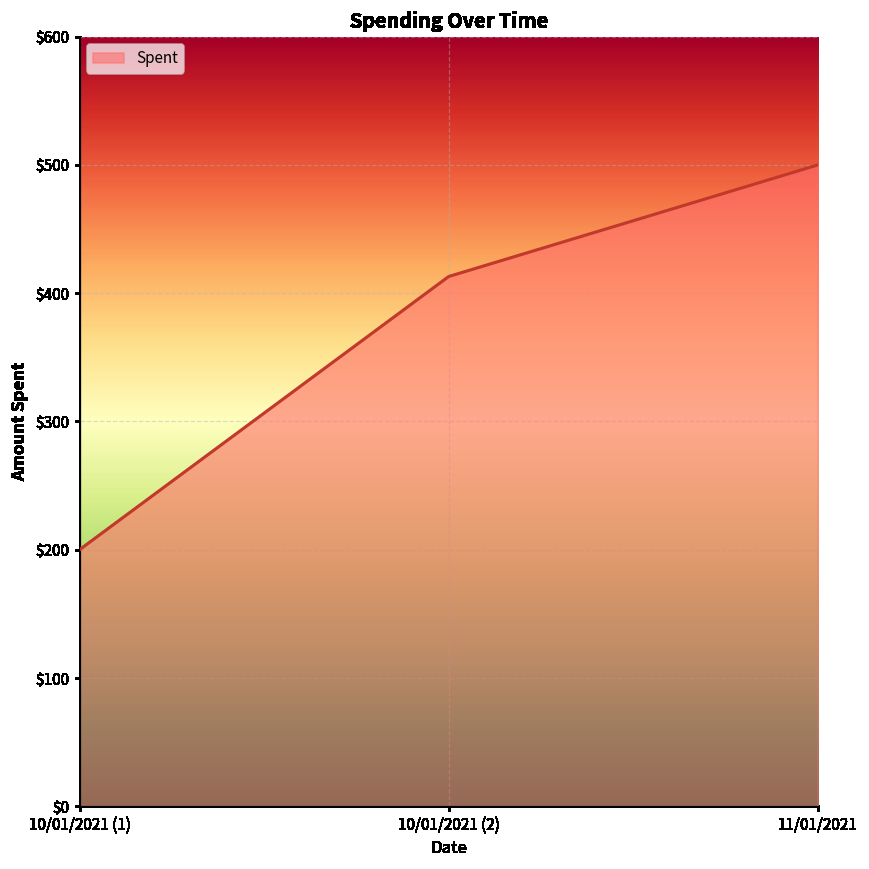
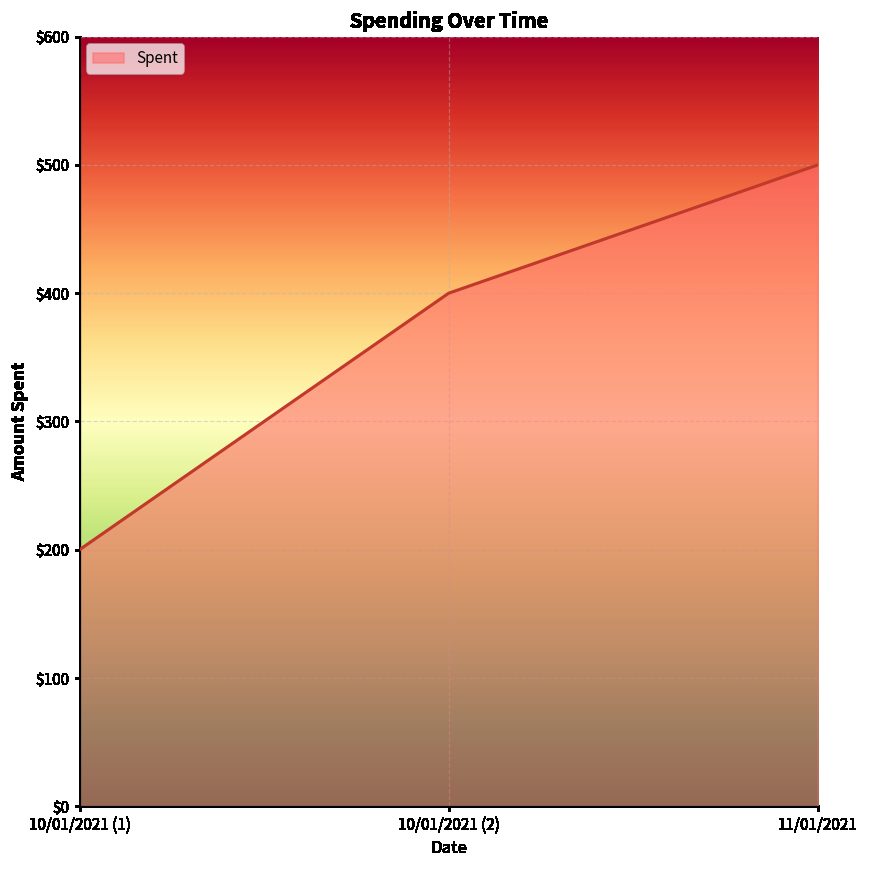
10/01/2021 (2): $413 -> $400
